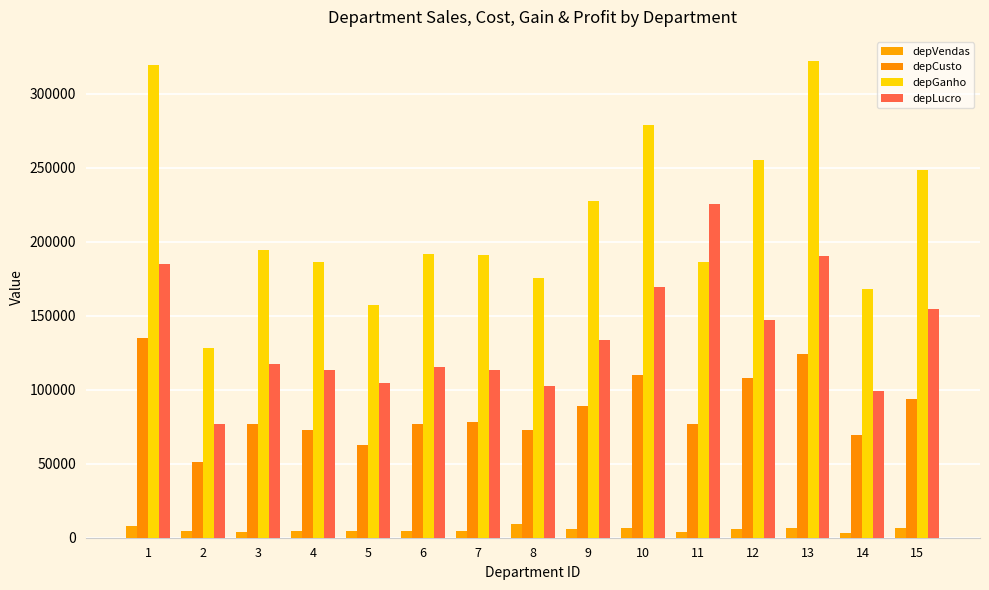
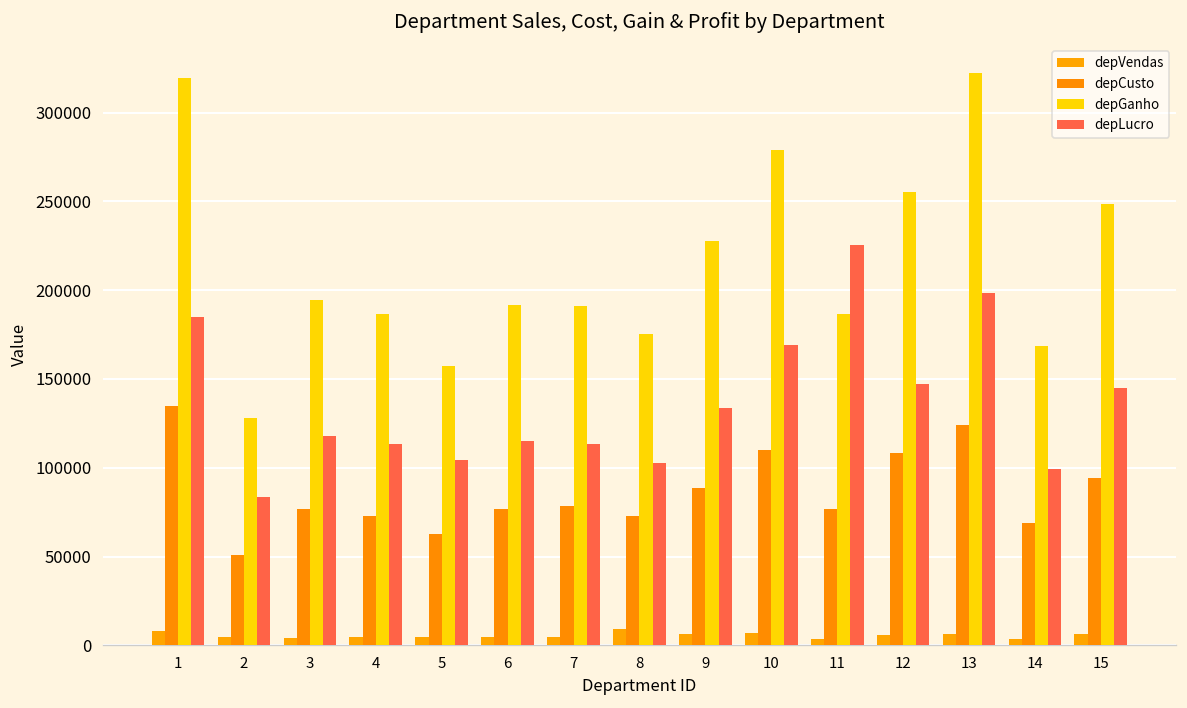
depLucro, 2: 77000 -> 83000
depLucro, 13: 191000 -> 198000
depLucro, 15: 154000 -> 145000
